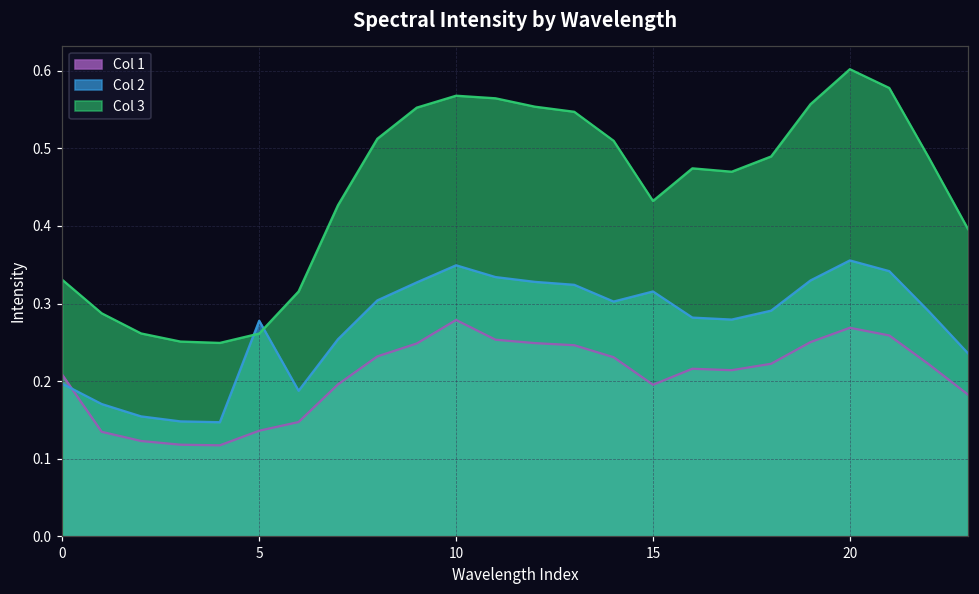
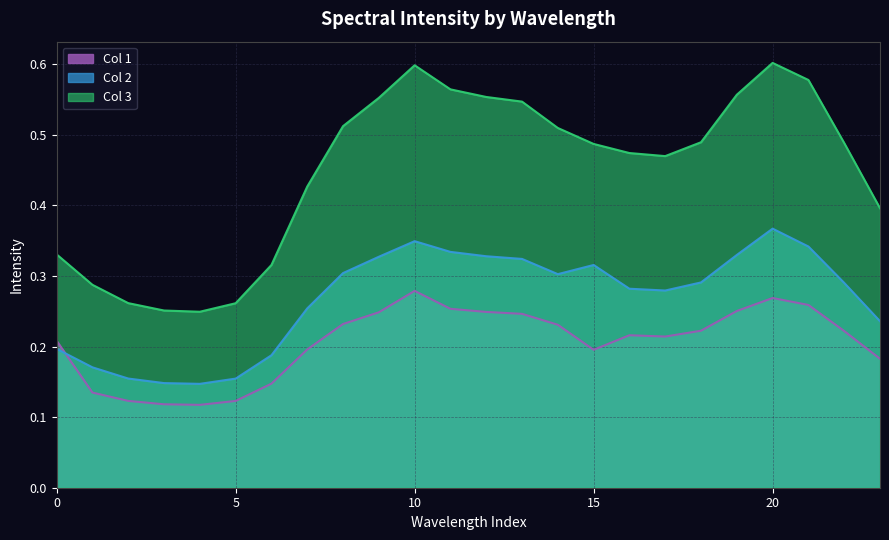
Col 1, 5: 0.14 -> 0.12
Col 2, 5: 0.28 -> 0.15
Col 3, 10: 0.57 -> 0.60
Col 3, 15: 0.43 -> 0.49
Col 2, 20: 0.36 -> 0.37
